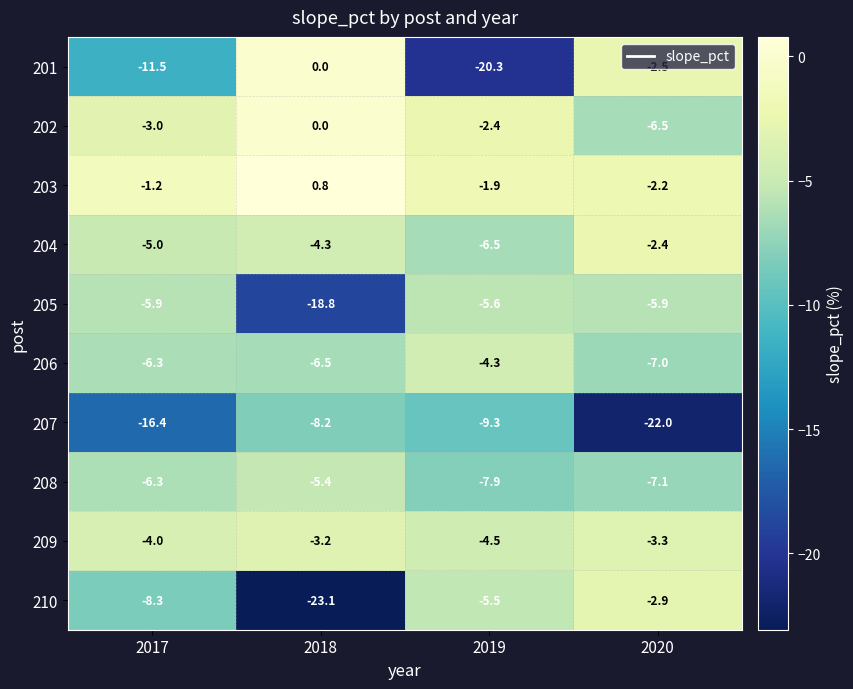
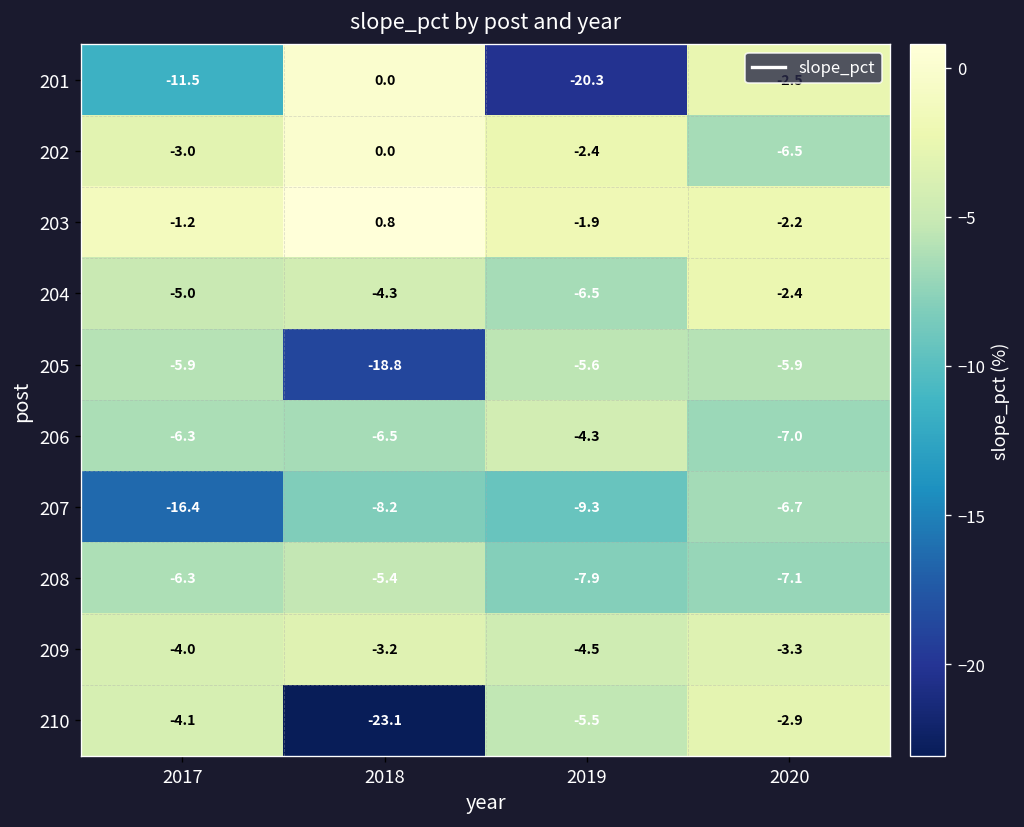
207, 2020: -22.0 -> -6.7
210, 2017: -8.3 -> -4.1
